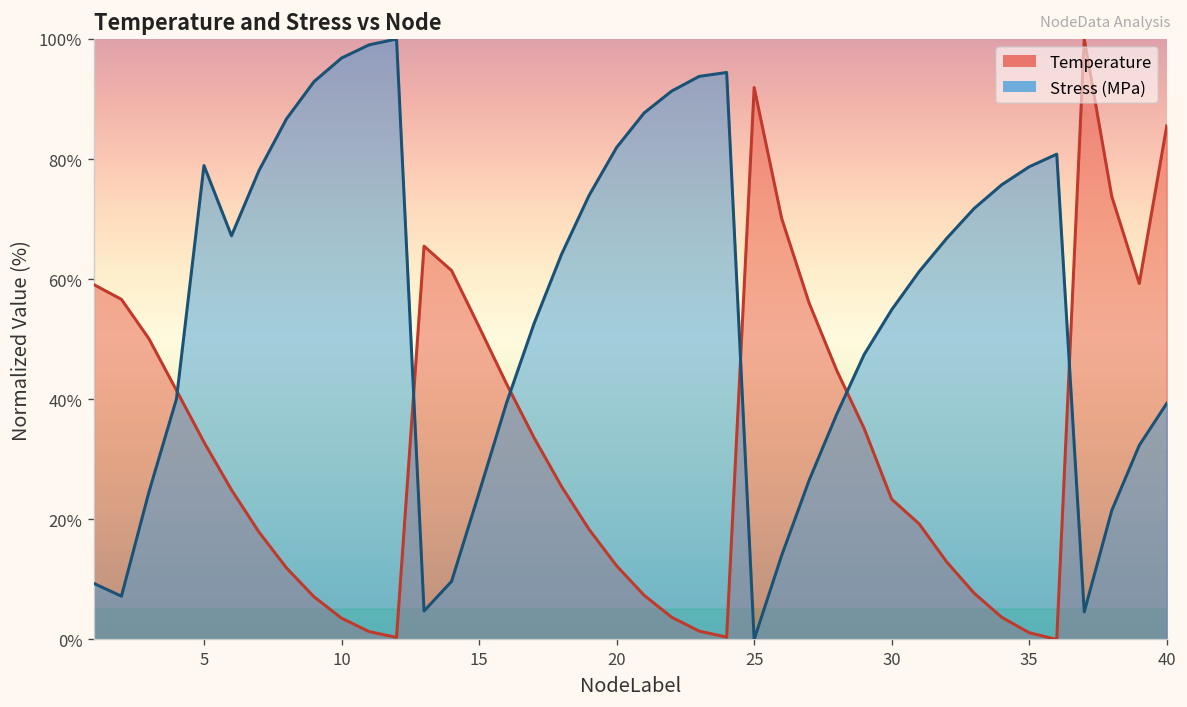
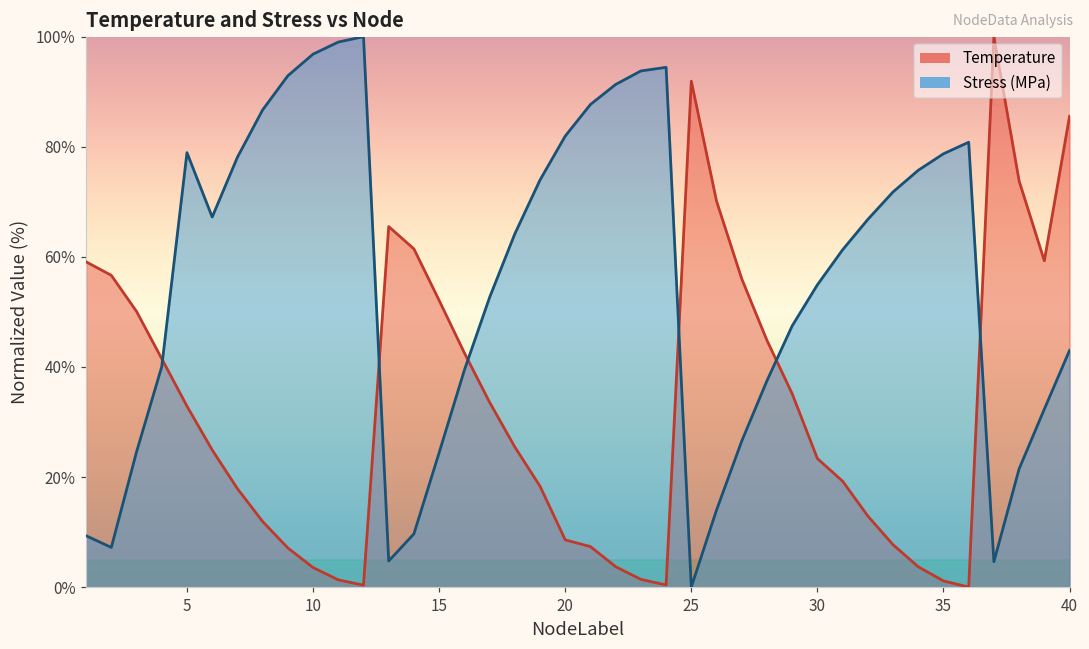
Temperature, 20: 12% -> 9%
Stress (MPa), 40: 39% -> 43%
